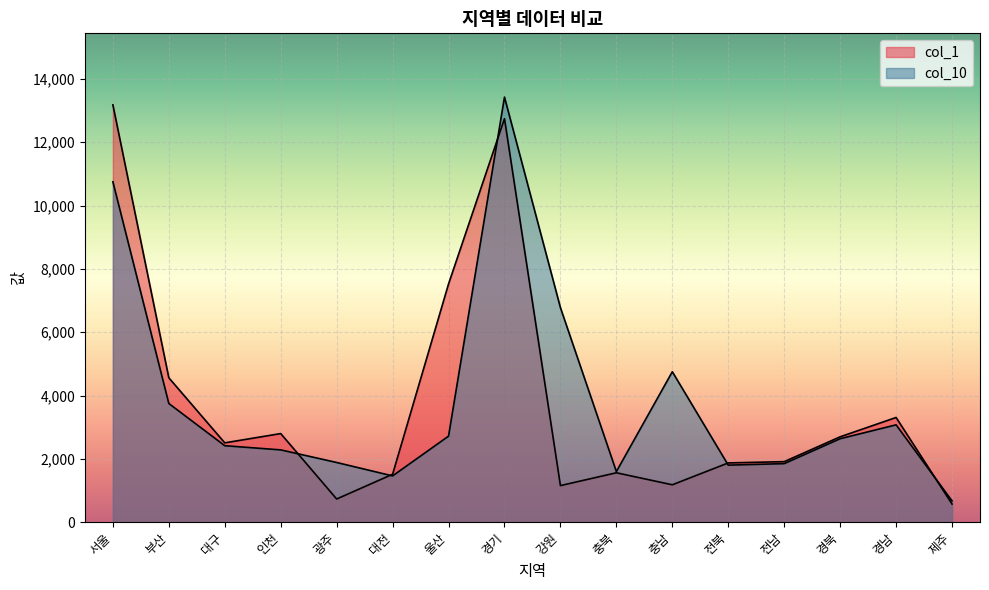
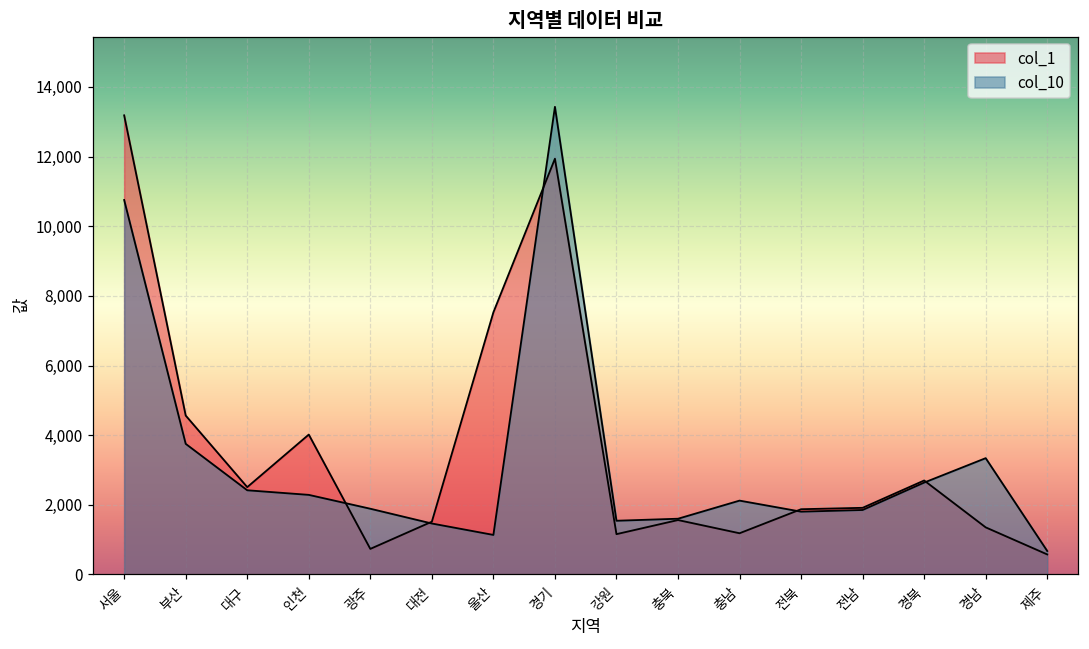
col_1, 인천: 2,800 -> 4,000
col_10, 울산: 2,700 -> 1,100
col_1, 경기: 12,700 -> 11,900
col_10, 강원: 6,800 -> 1,500
col_10, 충남: 4,800 -> 2,100
col_1, 경남: 3,300 -> 1,400
col_10, 경남: 3,100 -> 3,300
